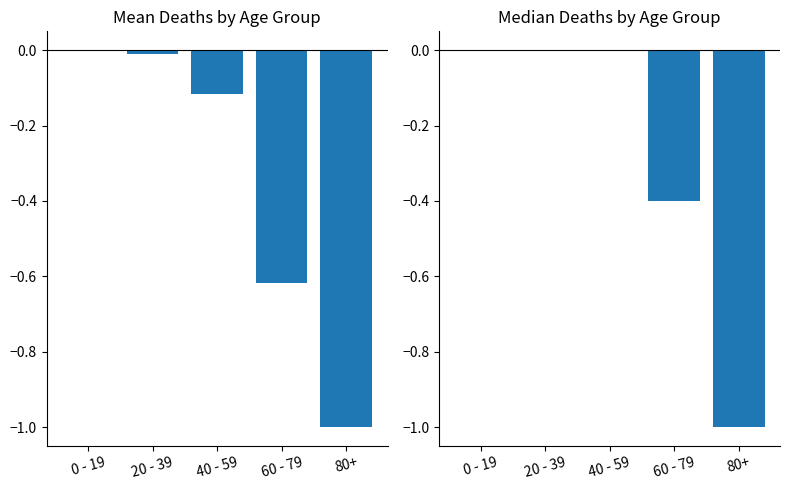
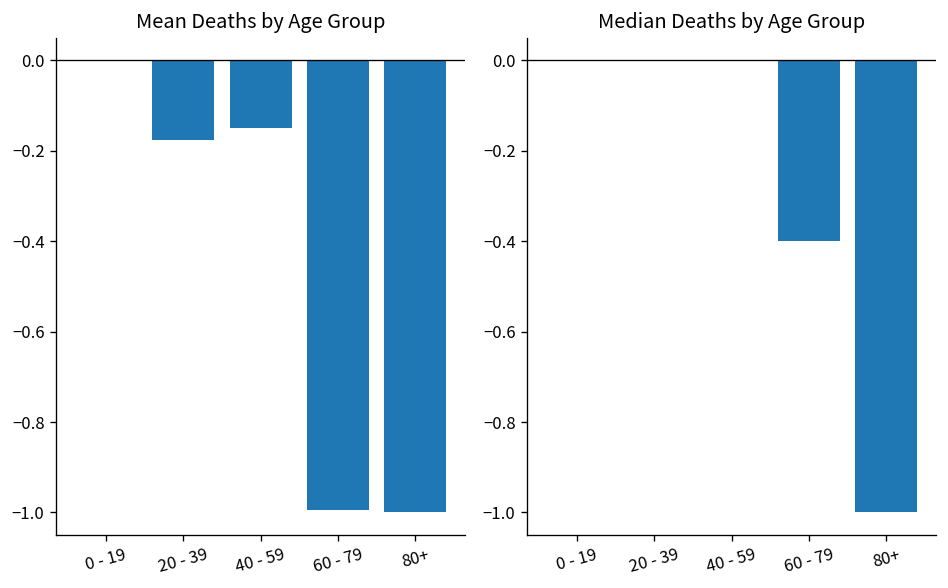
Mean Deaths by Age Group, 20 - 39: -0.01 -> -0.18
Mean Deaths by Age Group, 40 - 59: -0.12 -> -0.15
Mean Deaths by Age Group, 60 - 79: -0.62 -> -1.00
